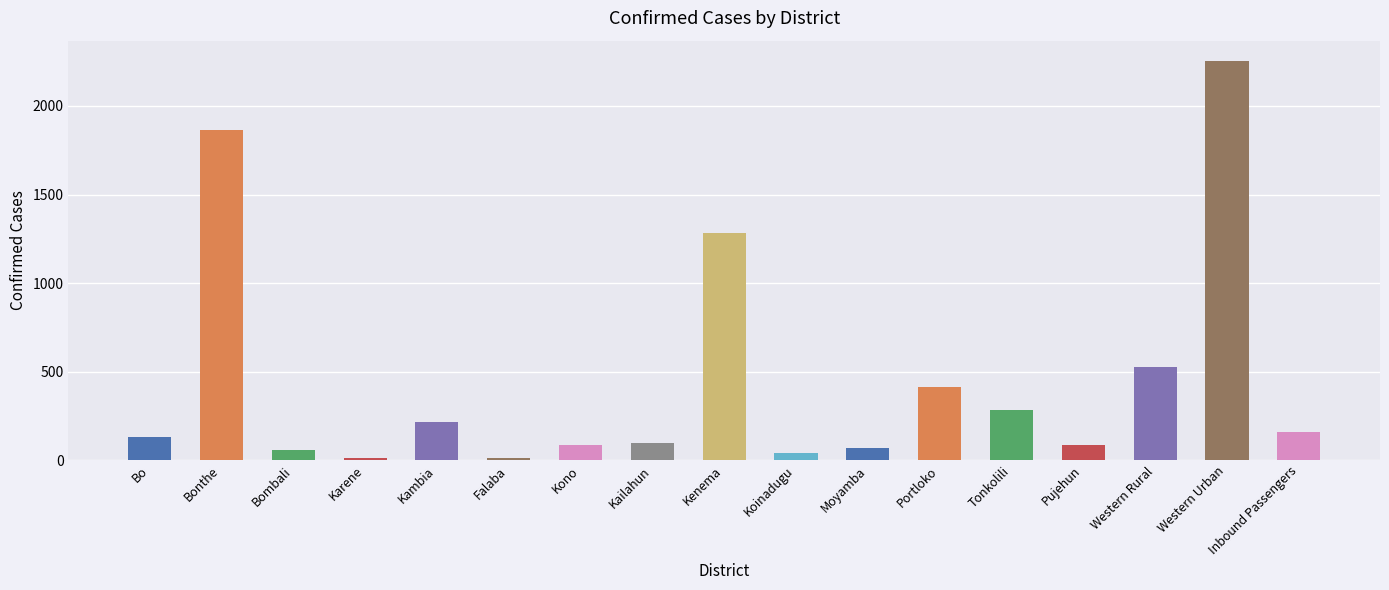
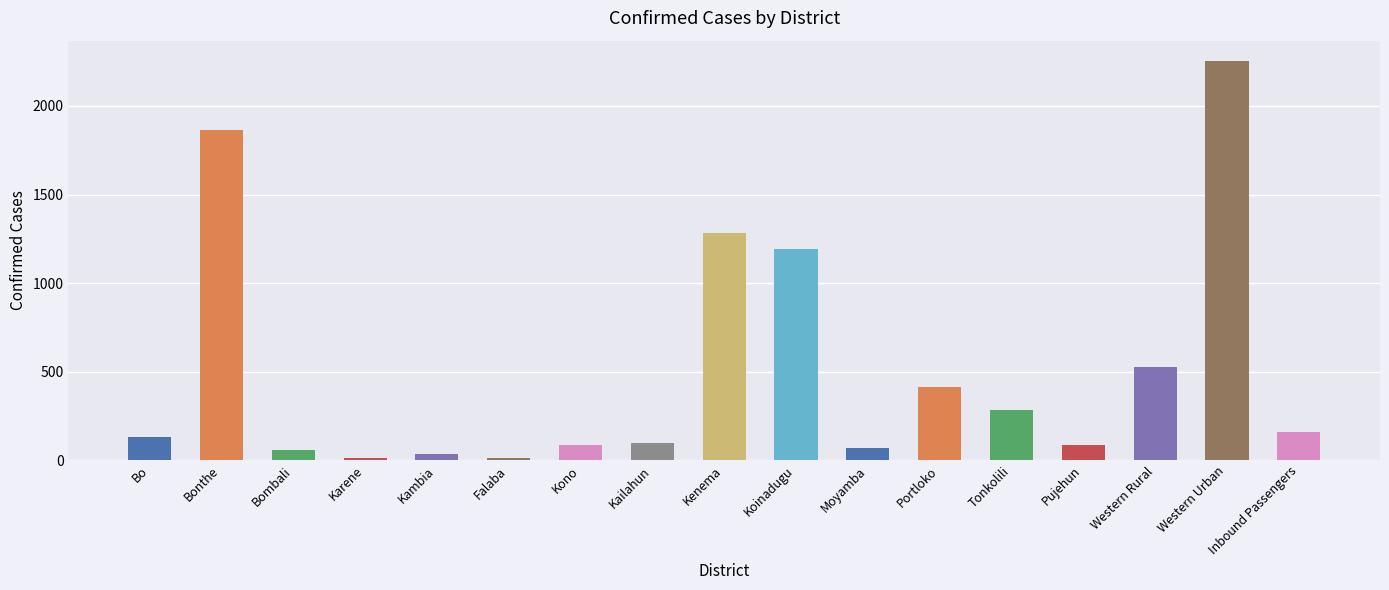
Kambia: 220 -> 30
Koinadugu: 40 -> 1190
